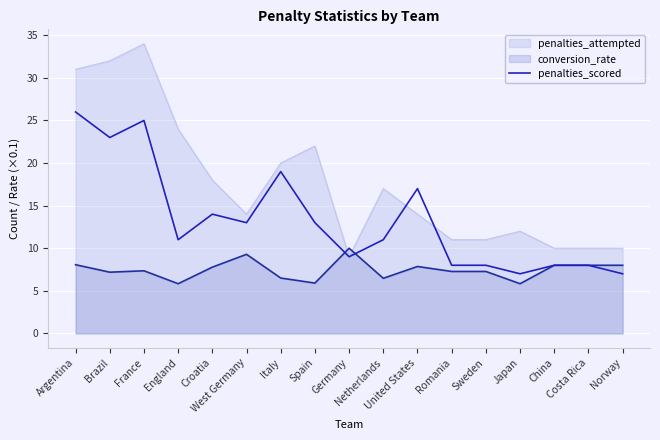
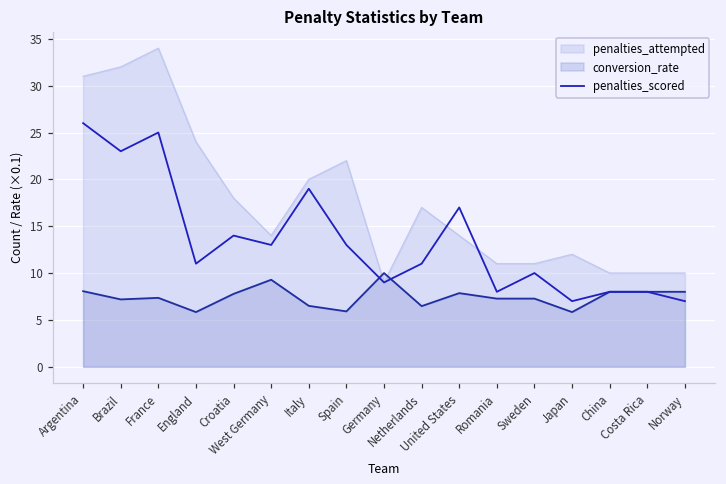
penalties_scored, Sweden: 8 -> 10
